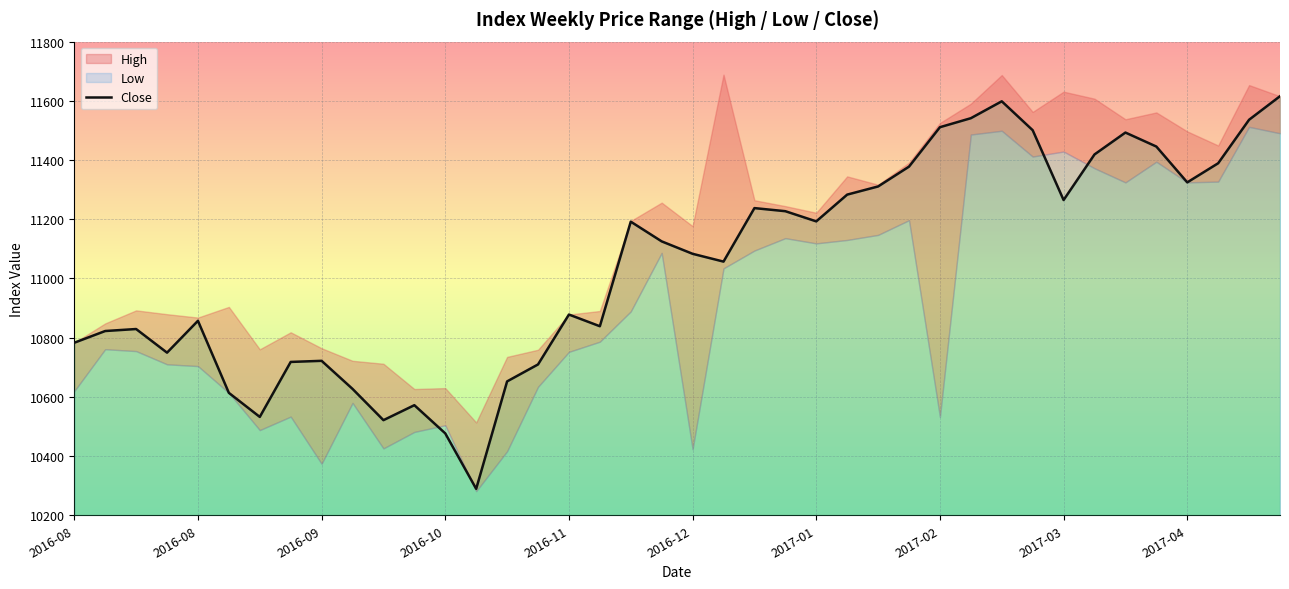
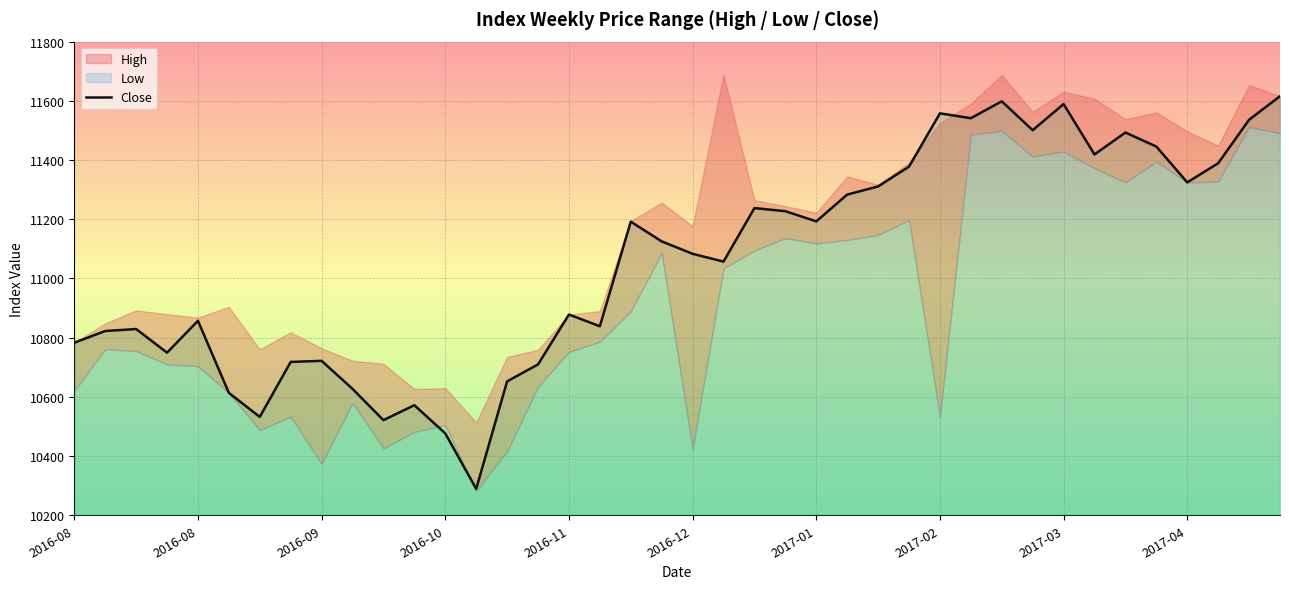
Close, 2017-02: 11510 -> 11560
Close, 2017-03: 11260 -> 11590
